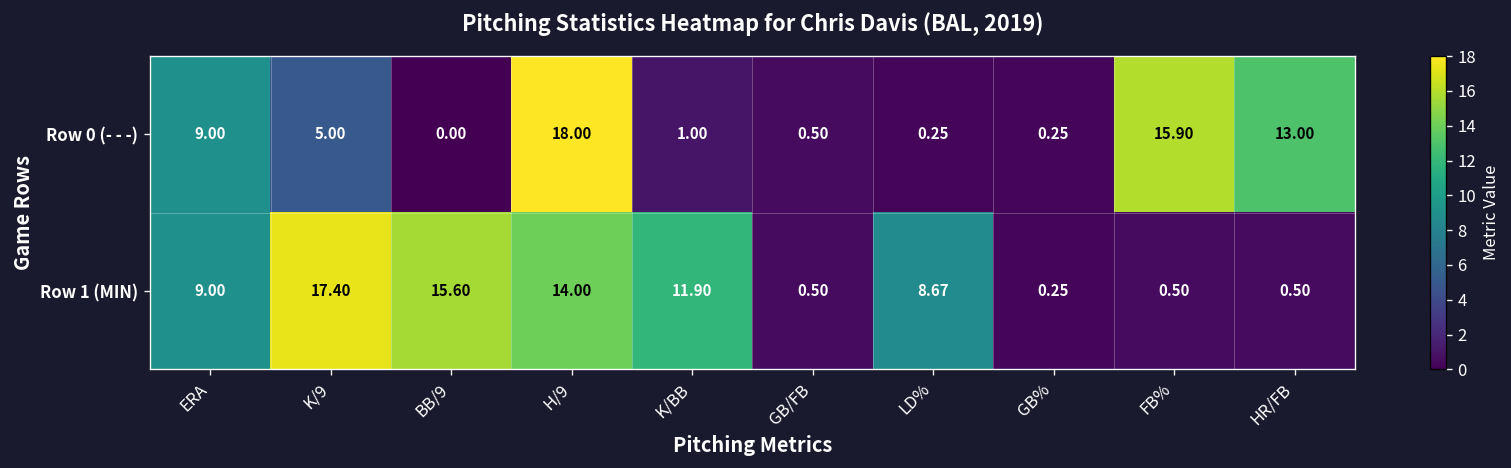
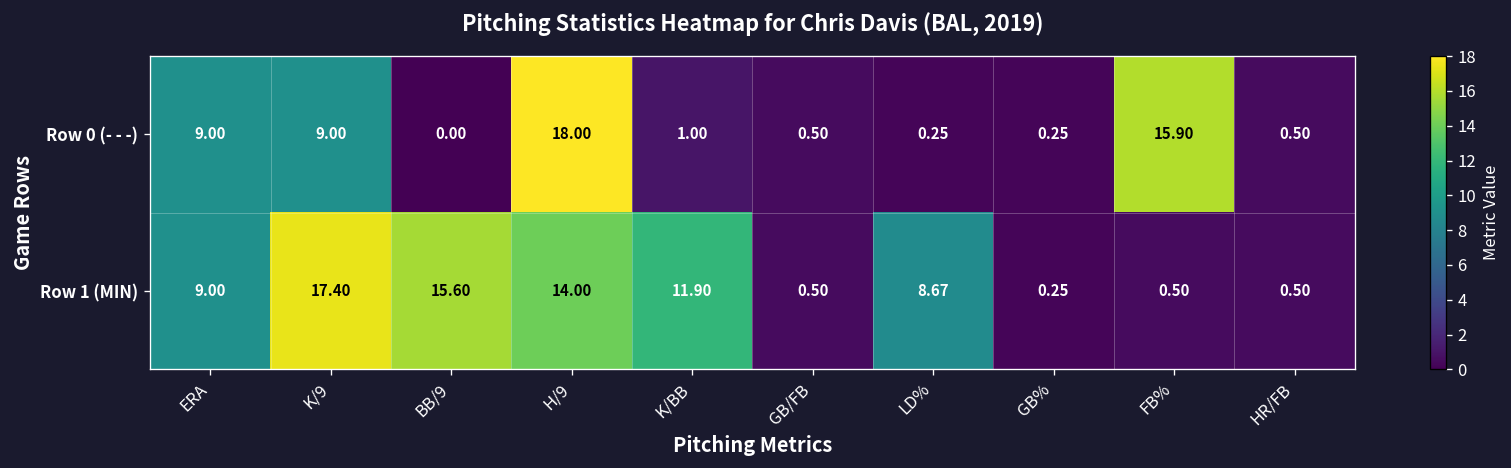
Row 0 (- - -), K/9: 5.00 -> 9.00
Row 0 (- - -), HR/FB: 13.00 -> 0.50
